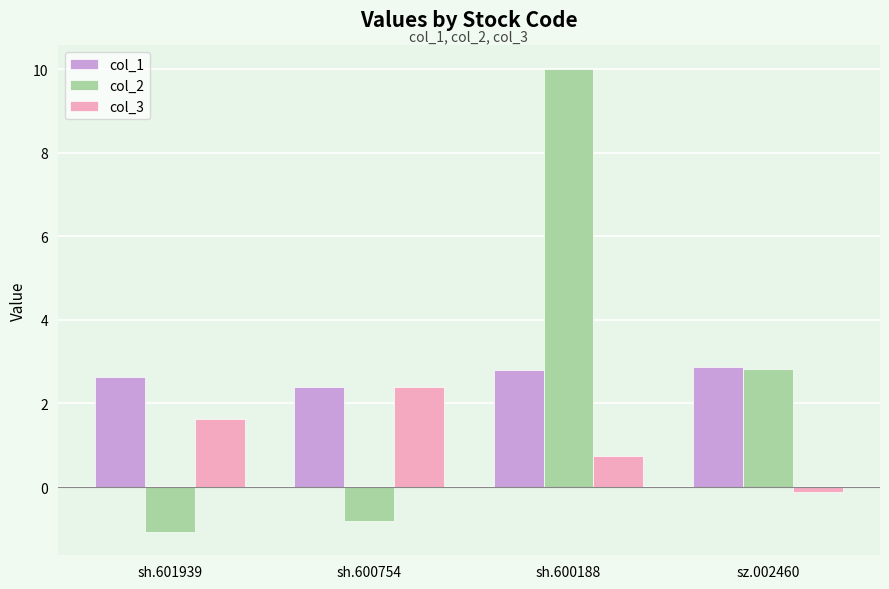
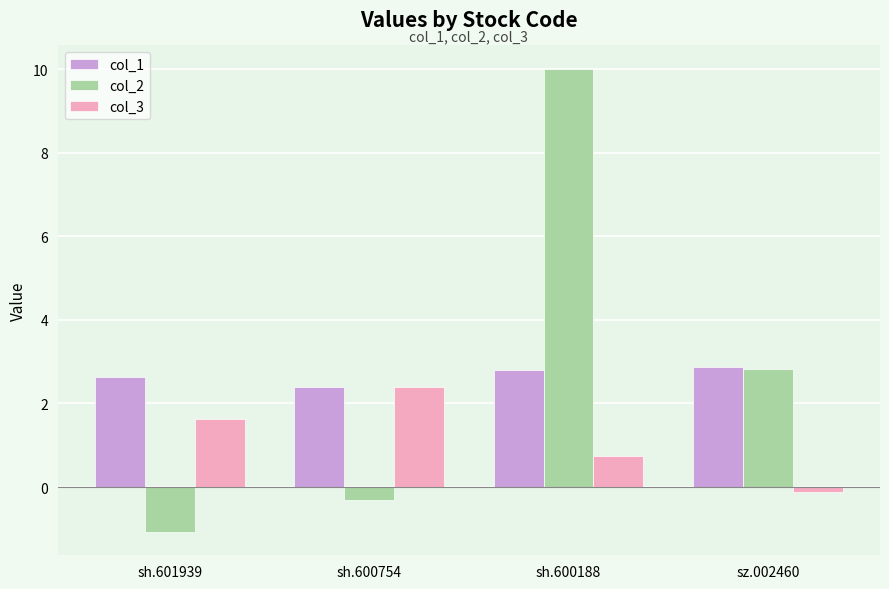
col_2, sh.600754: -0.8 -> -0.3
